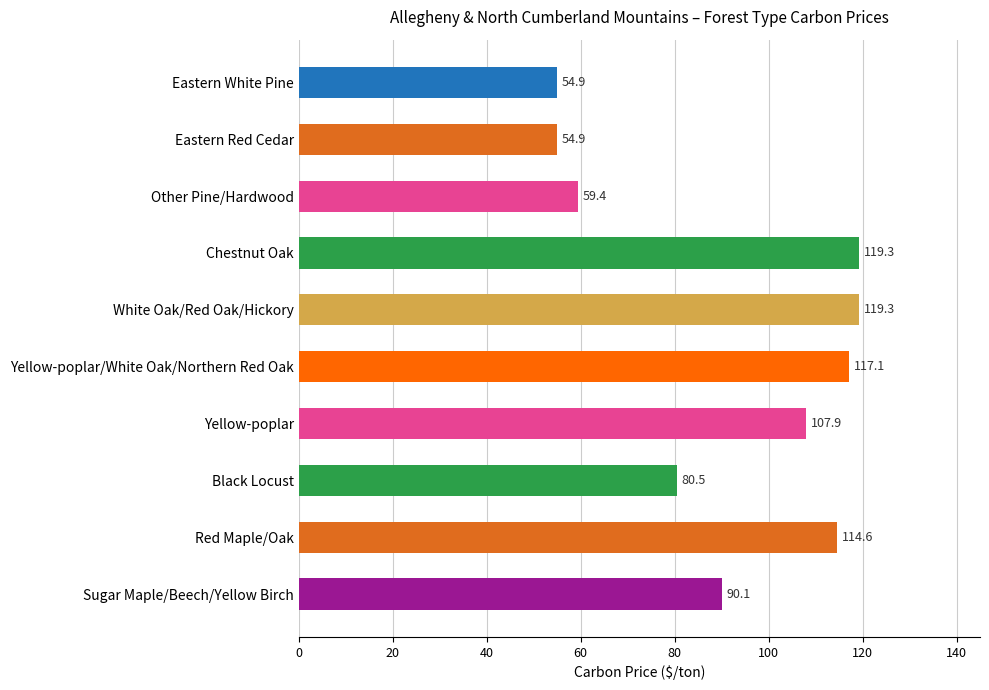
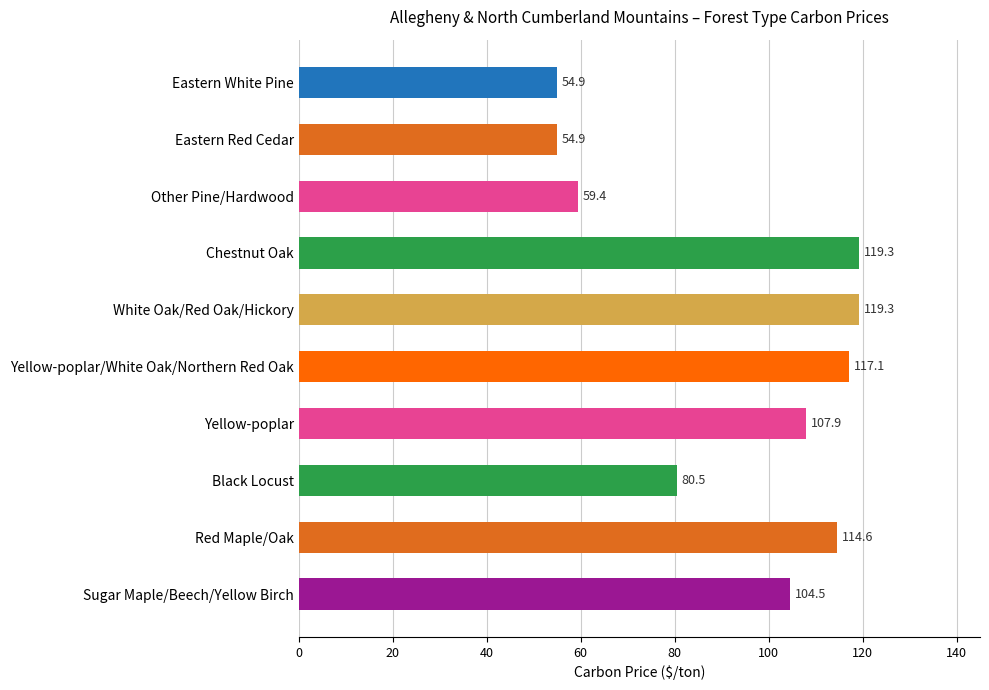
Sugar Maple/Beech/Yellow Birch: 90.1 -> 104.5
